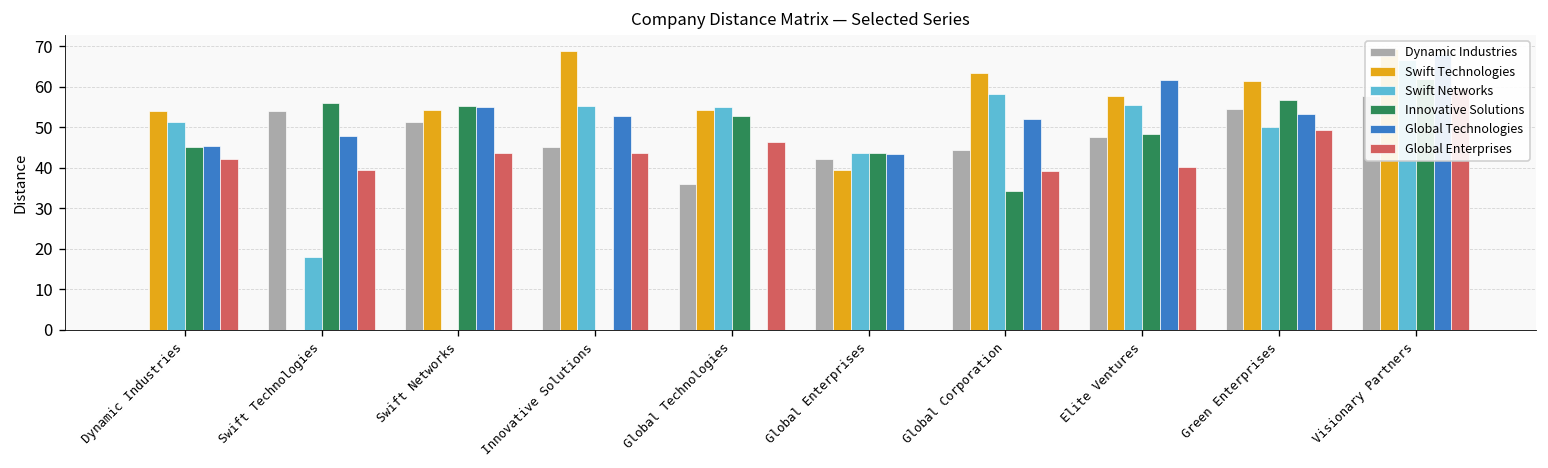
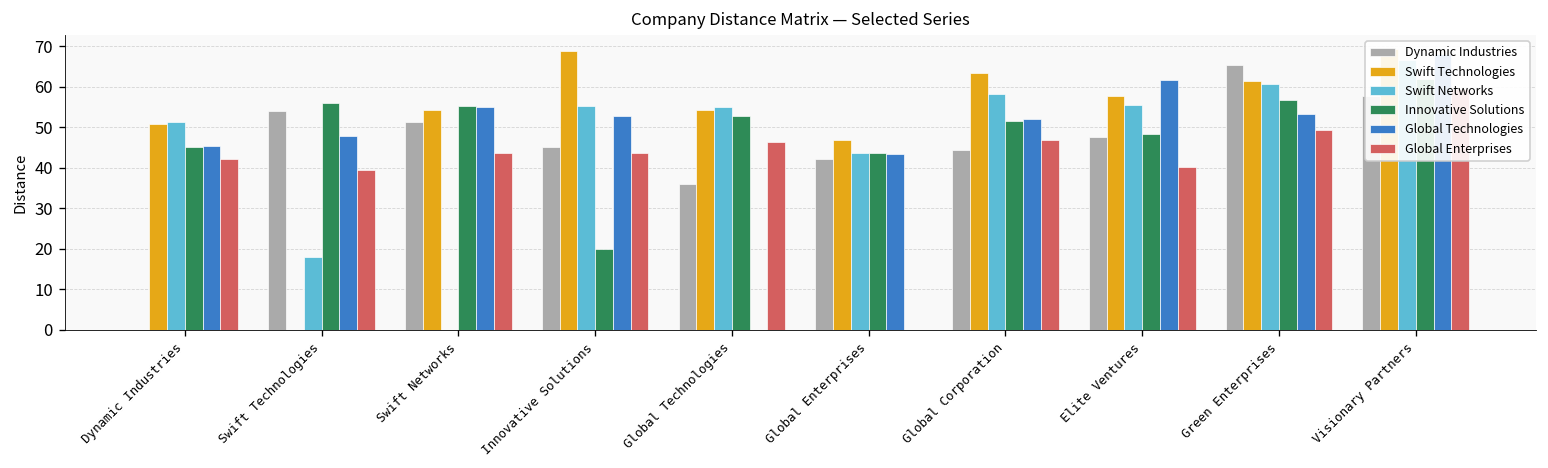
Swift Technologies, Dynamic Industries: 54 -> 51
Innovative Solutions, Innovative Solutions: 0 -> 20
Swift Technologies, Global Enterprises: 39 -> 47
Innovative Solutions, Global Corporation: 34 -> 52
Global Enterprises, Global Corporation: 39 -> 47
Dynamic Industries, Green Enterprises: 55 -> 65
Swift Networks, Green Enterprises: 50 -> 61
